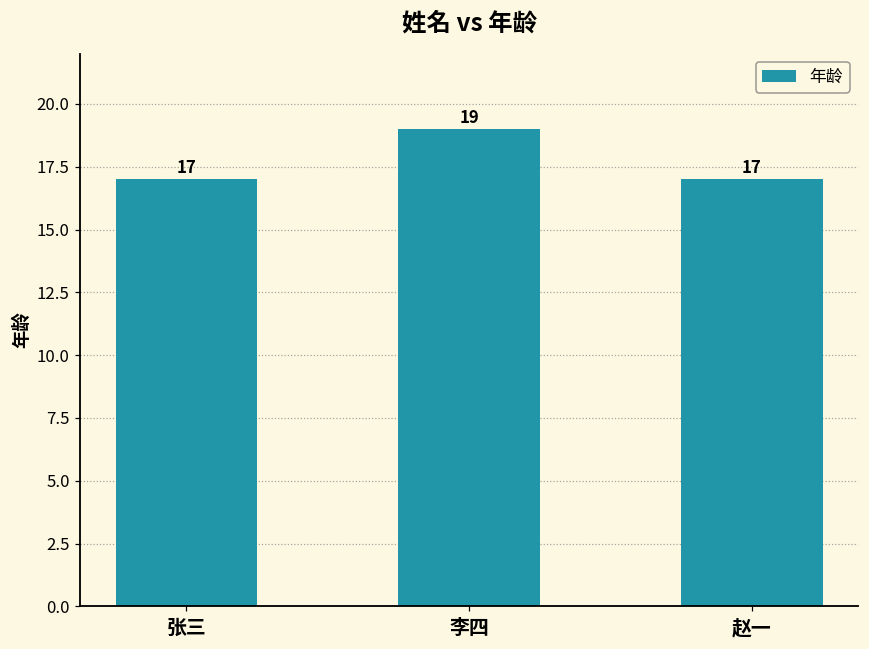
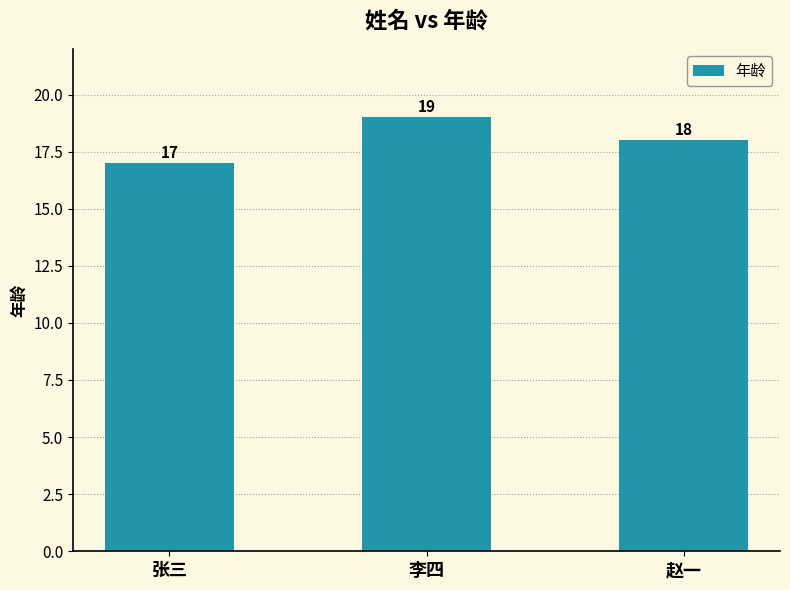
赵一: 17 -> 18
